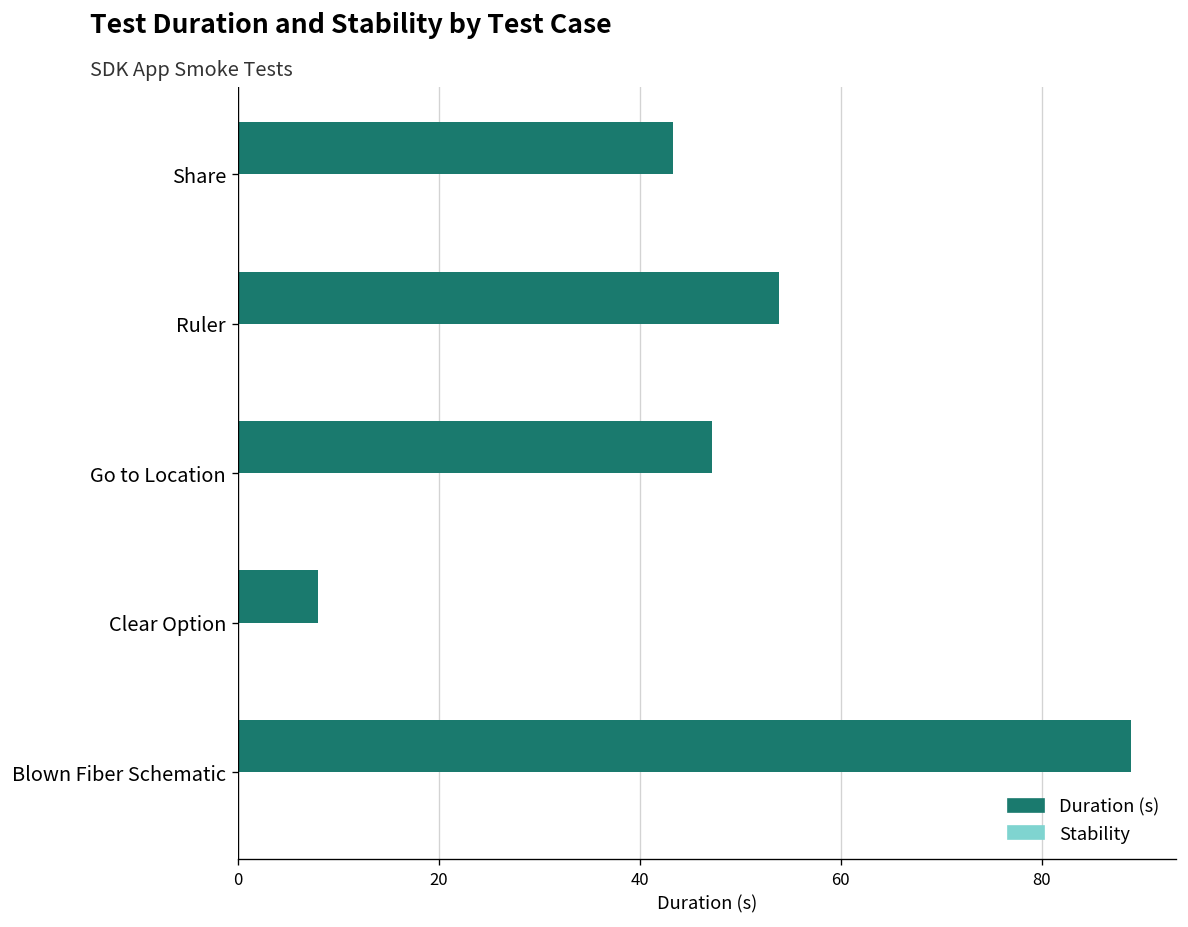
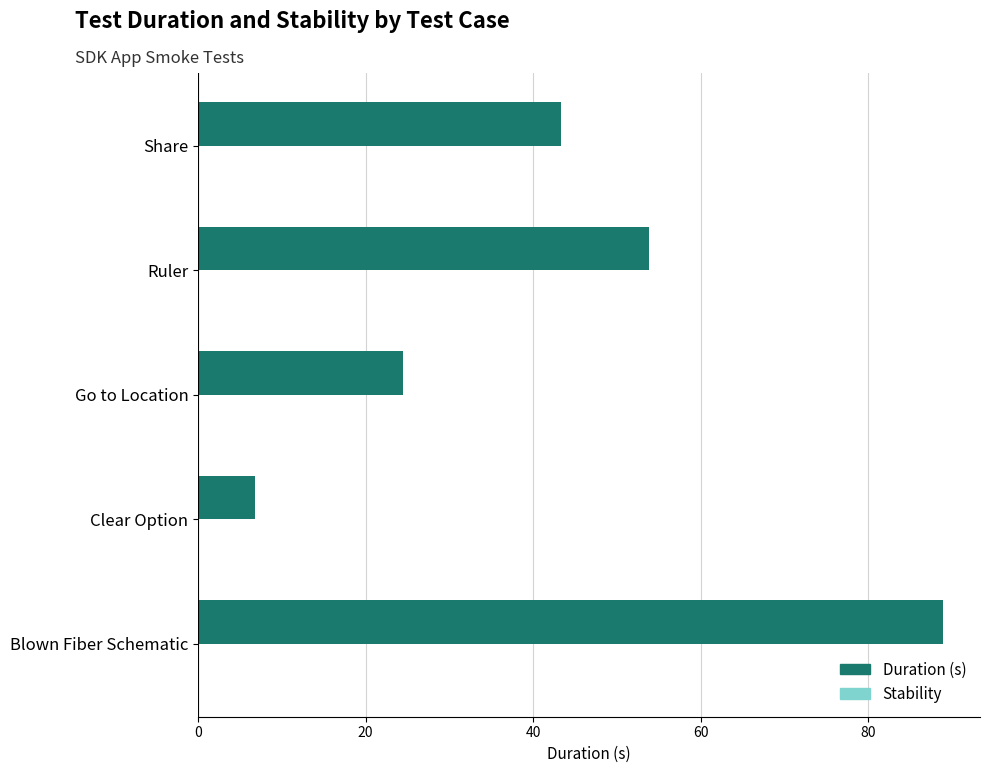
Duration (s), Go to Location: 47 -> 25
Duration (s), Clear Option: 8 -> 7
